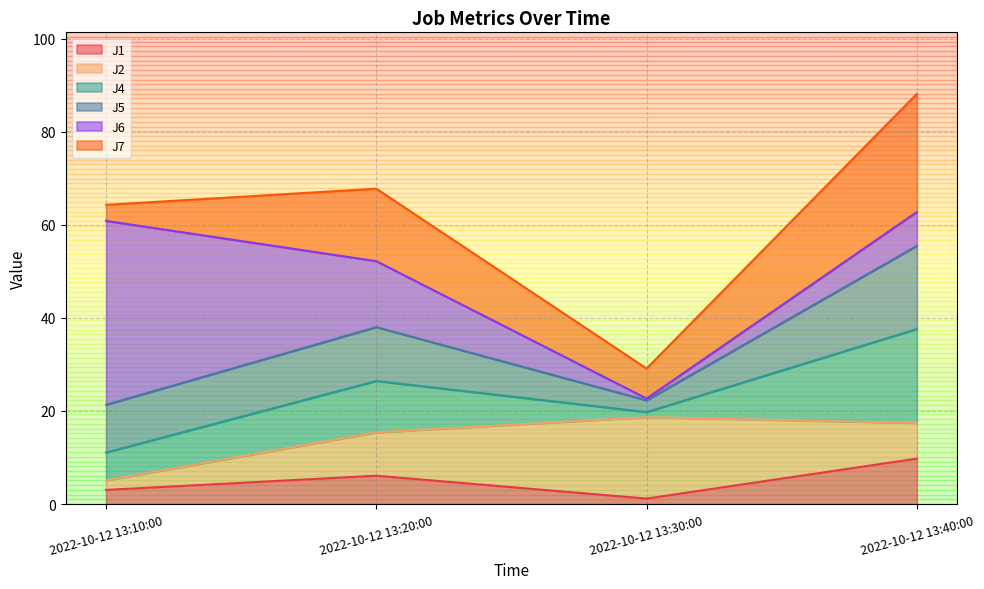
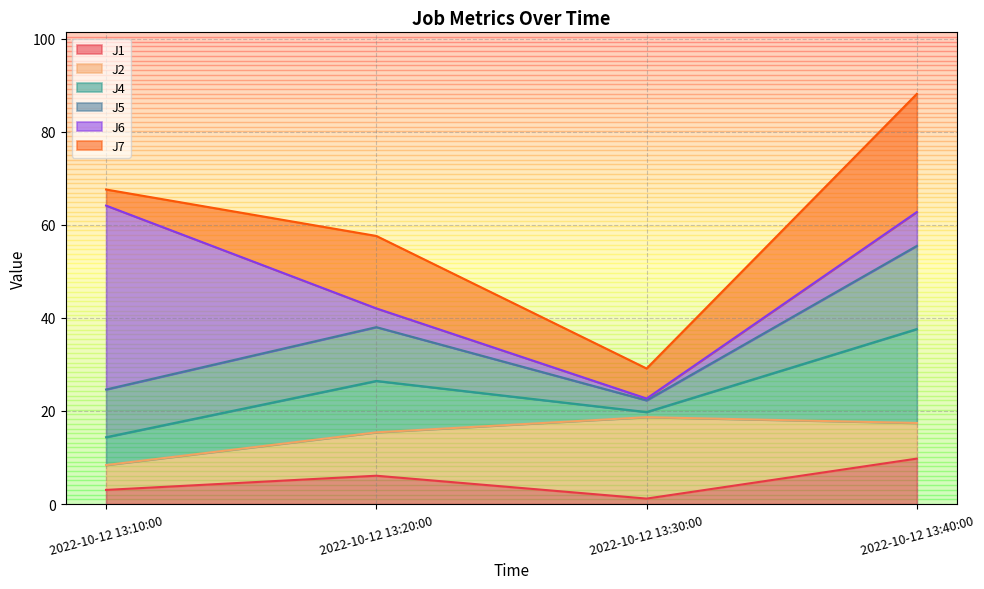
J2, 2022-10-12 13:10:00: 2 -> 5
J6, 2022-10-12 13:20:00: 14 -> 4
